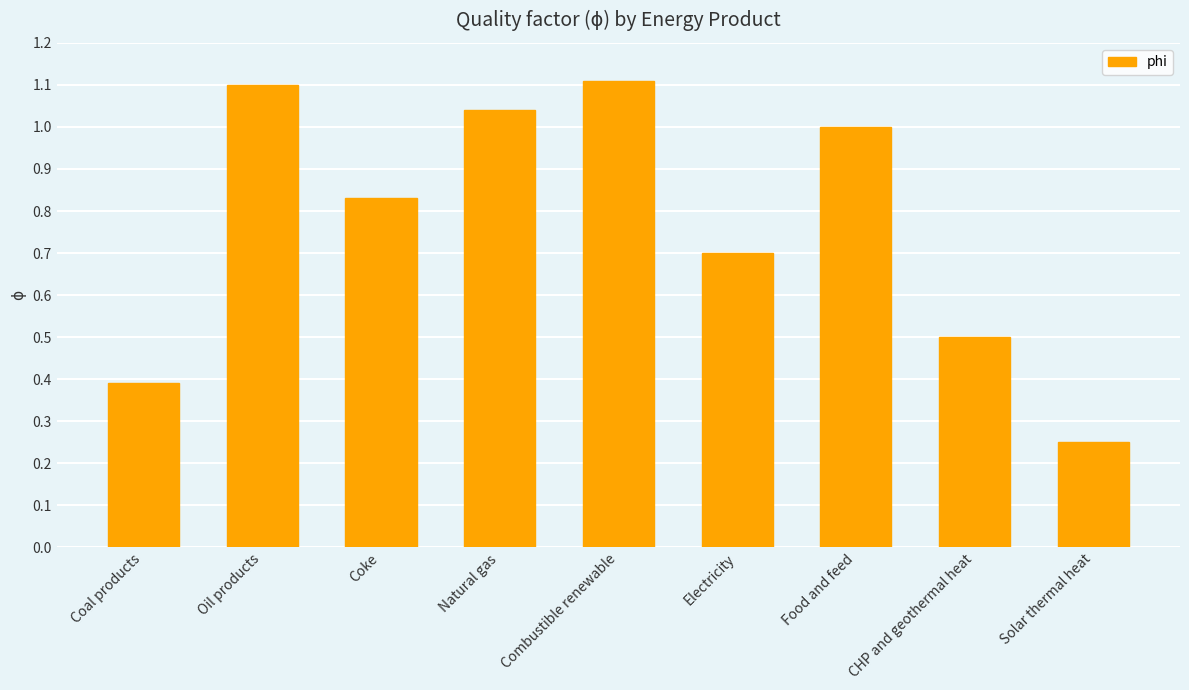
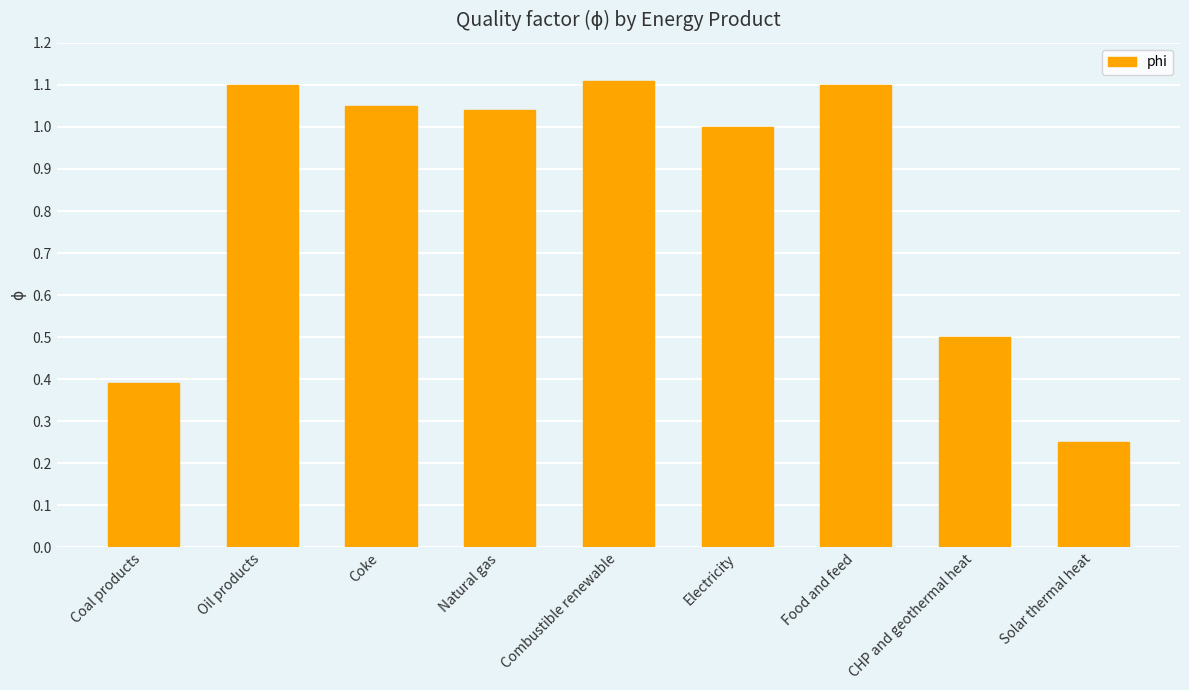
Coke: 0.83 -> 1.05
Electricity: 0.7 -> 1.0
Food and feed: 1.0 -> 1.1
